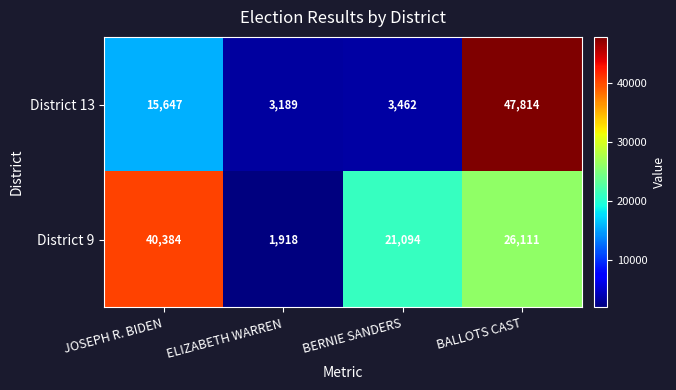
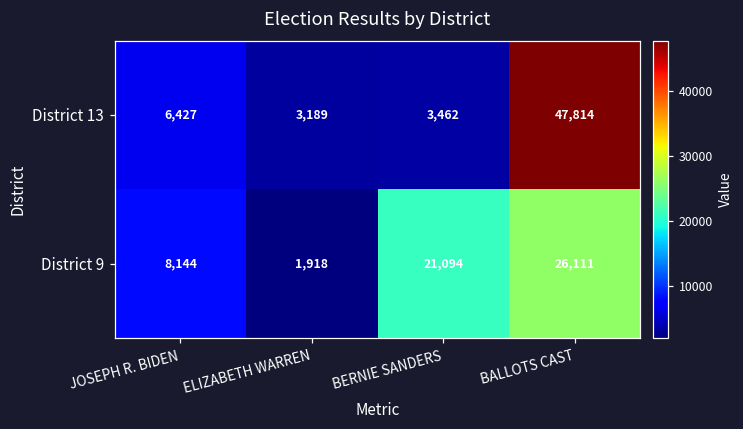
District 13, JOSEPH R. BIDEN: 15,647 -> 6,427
District 9, JOSEPH R. BIDEN: 40,384 -> 8,144
